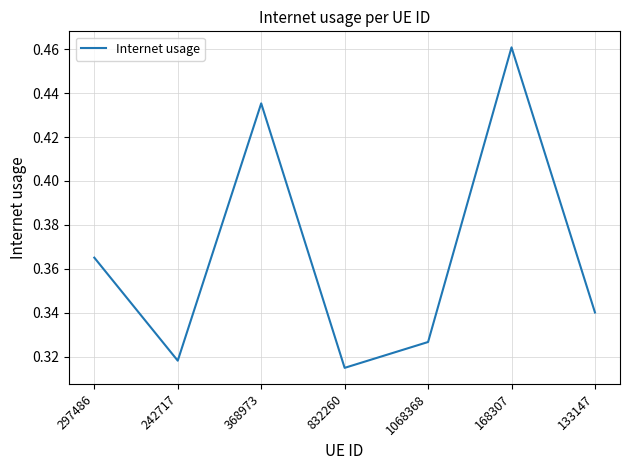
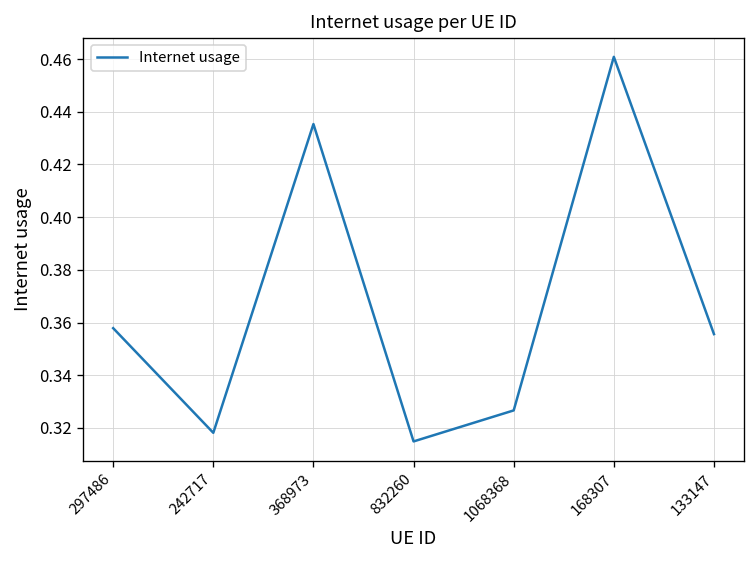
297486: 0.365 -> 0.358
133147: 0.340 -> 0.356
